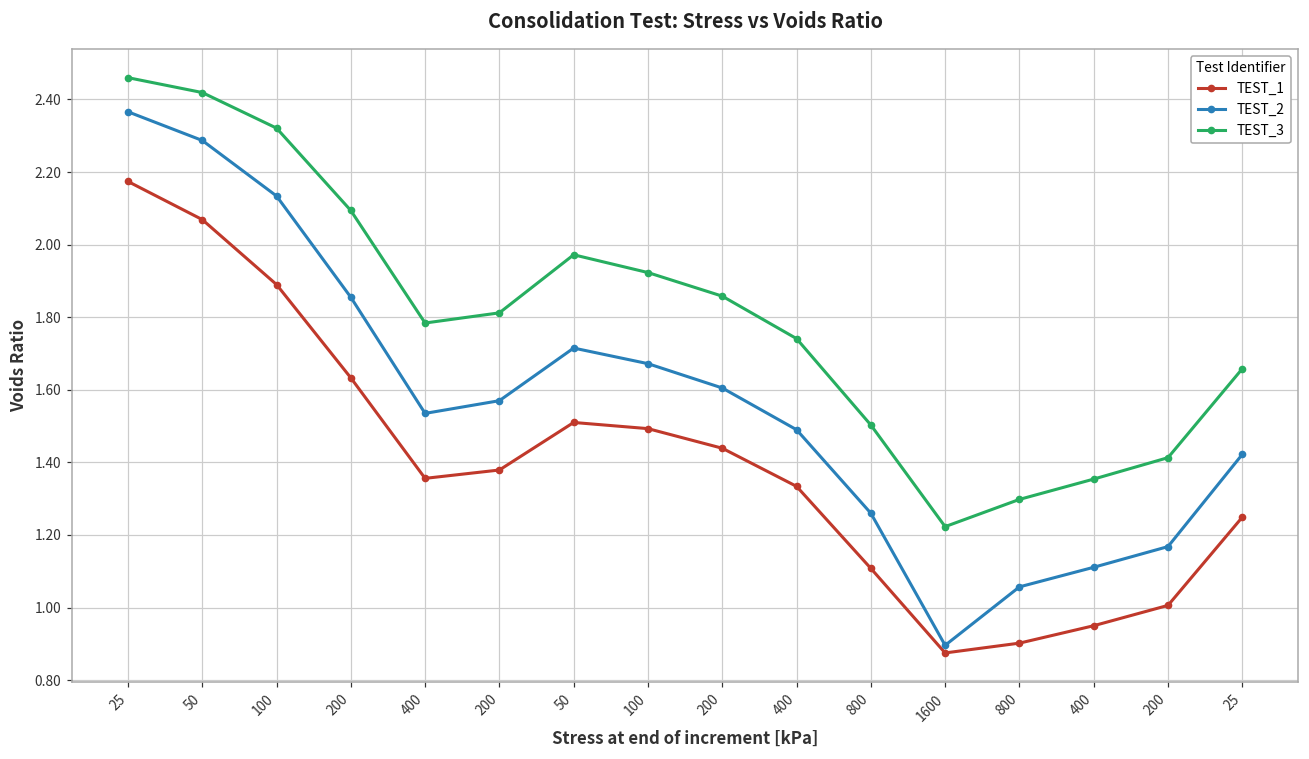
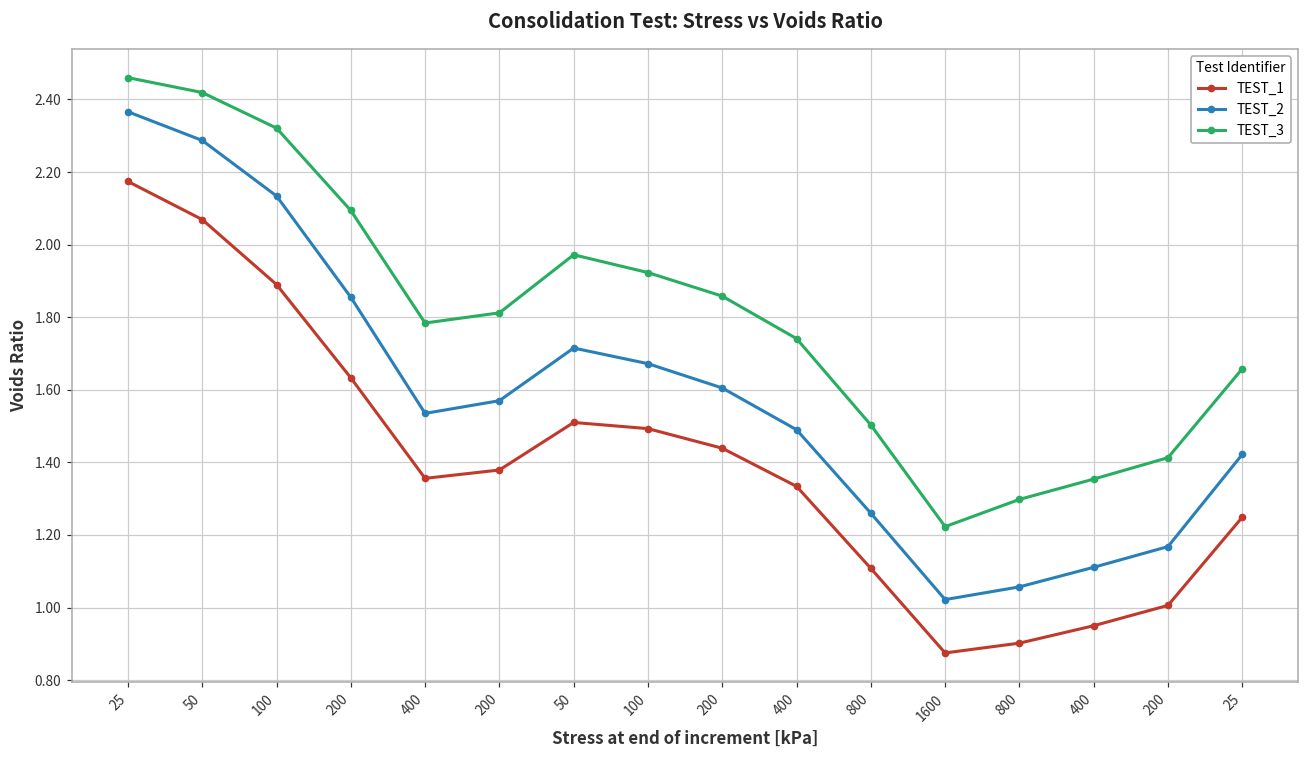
TEST_2, 1600: 0.90 -> 1.02
